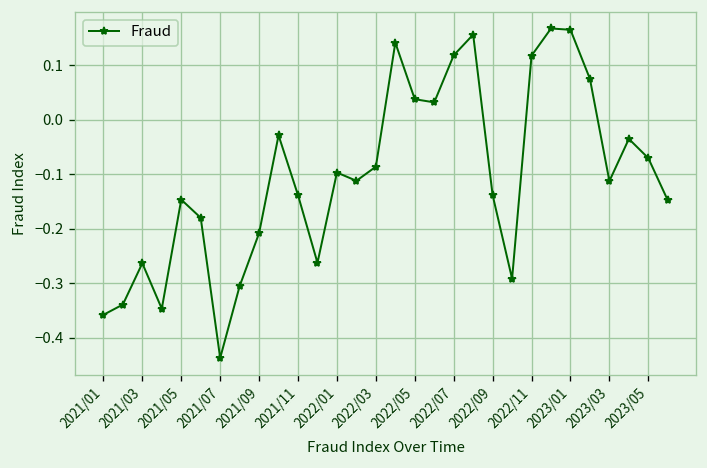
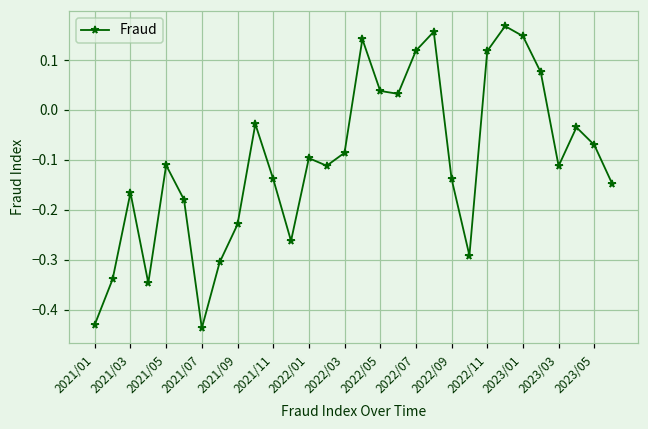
2021/01: -0.36 -> -0.43
2021/03: -0.26 -> -0.17
2021/05: -0.15 -> -0.11
2021/09: -0.21 -> -0.23
2023/01: 0.17 -> 0.15
